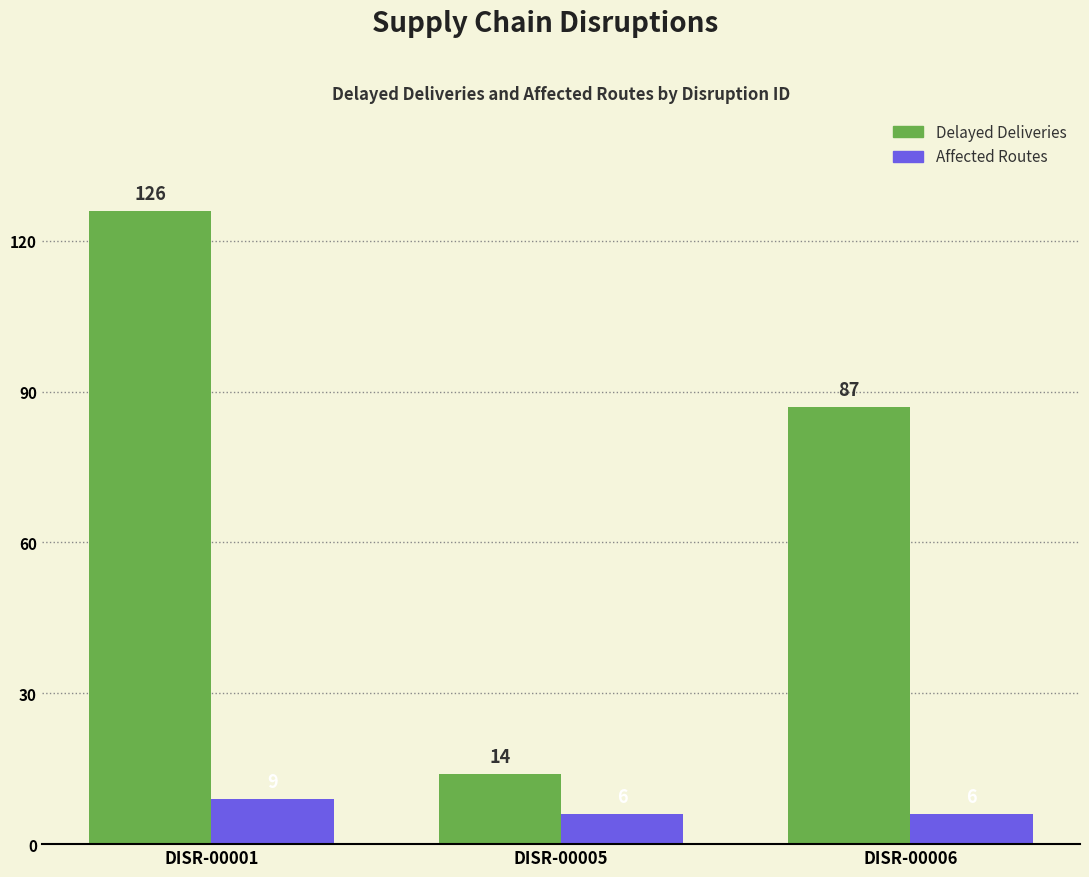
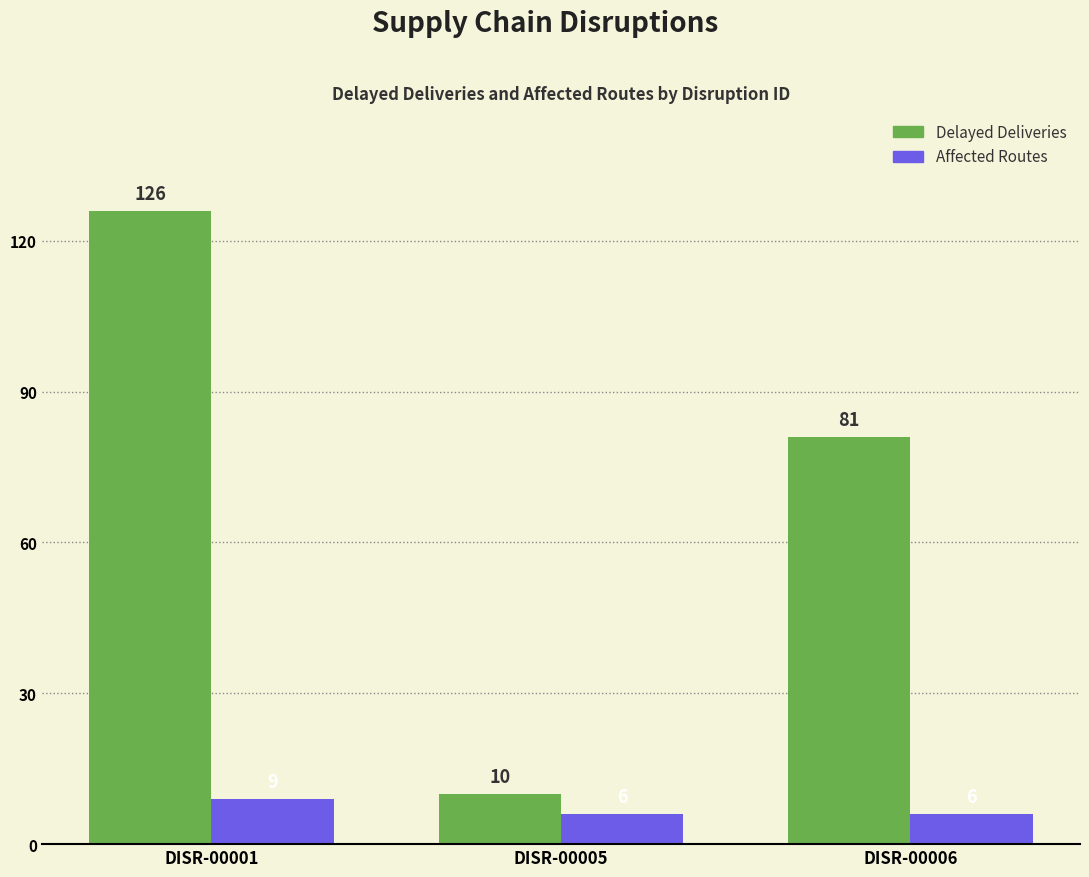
Delayed Deliveries, DISR-00005: 14 -> 10
Delayed Deliveries, DISR-00006: 87 -> 81
